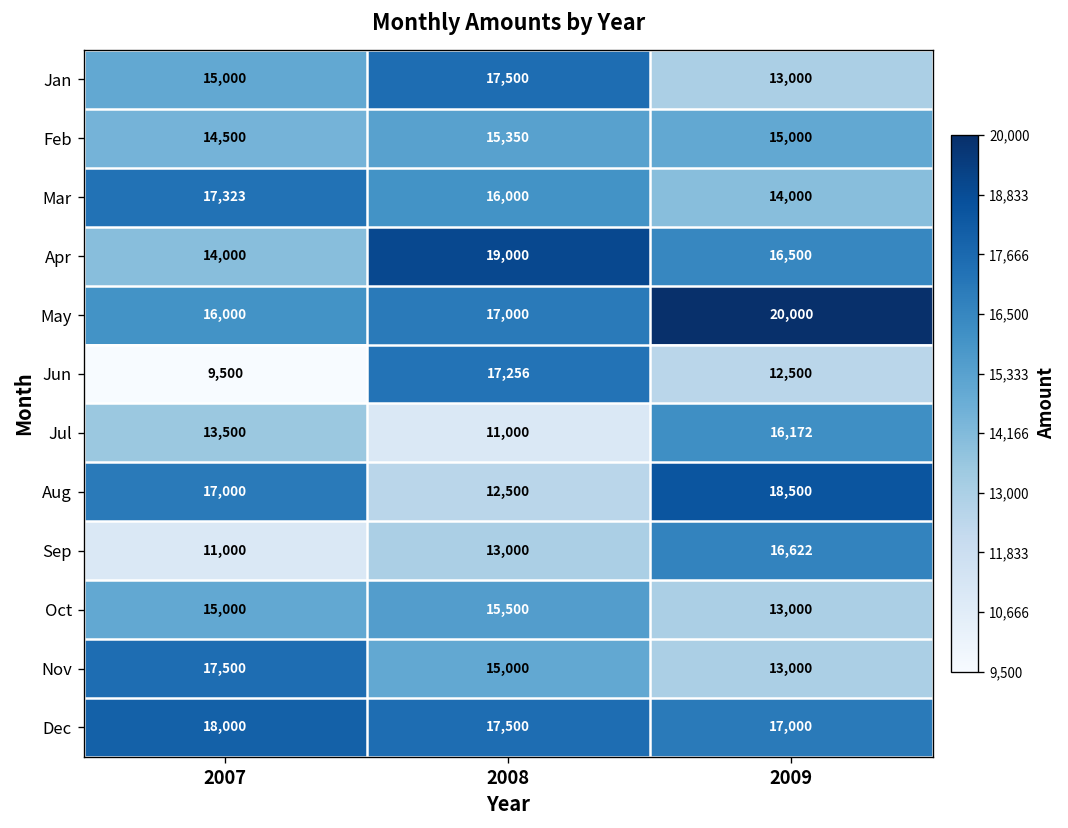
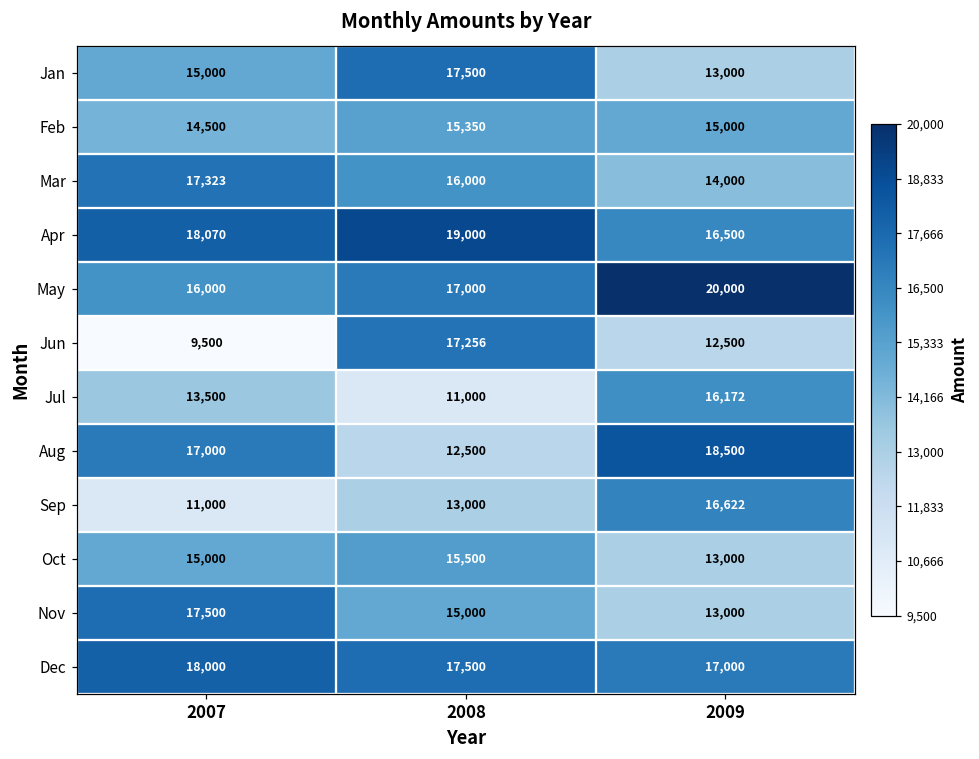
Apr, 2007: 14,000 -> 18,070
